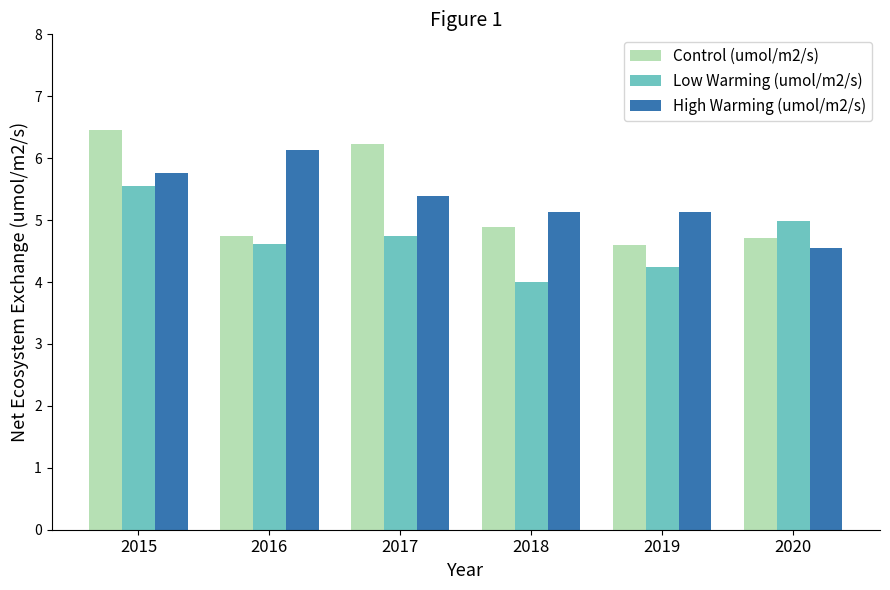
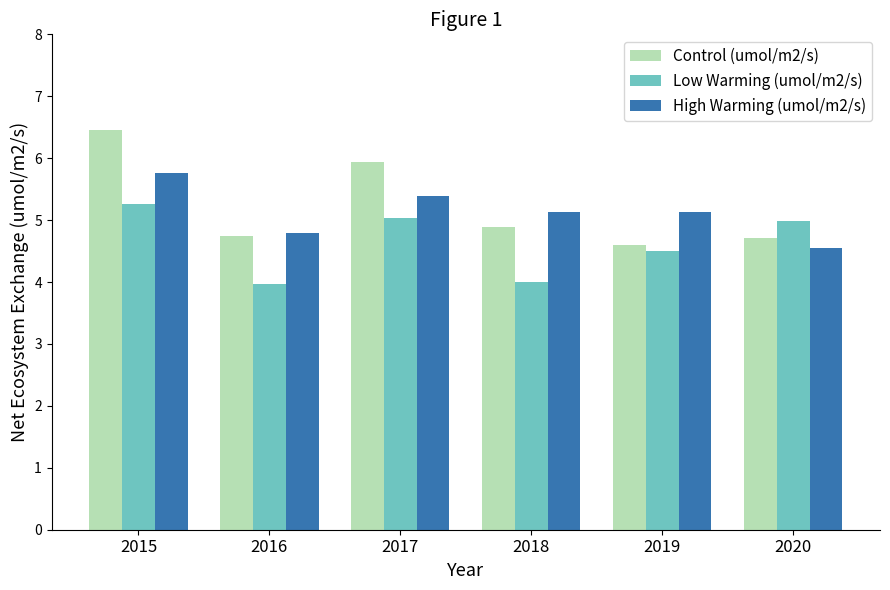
Low Warming (umol/m2/s), 2015: 5.5 -> 5.3
Low Warming (umol/m2/s), 2016: 4.6 -> 4.0
High Warming (umol/m2/s), 2016: 6.1 -> 4.8
Control (umol/m2/s), 2017: 6.2 -> 5.9
Low Warming (umol/m2/s), 2017: 4.7 -> 5.0
Low Warming (umol/m2/s), 2019: 4.2 -> 4.5
